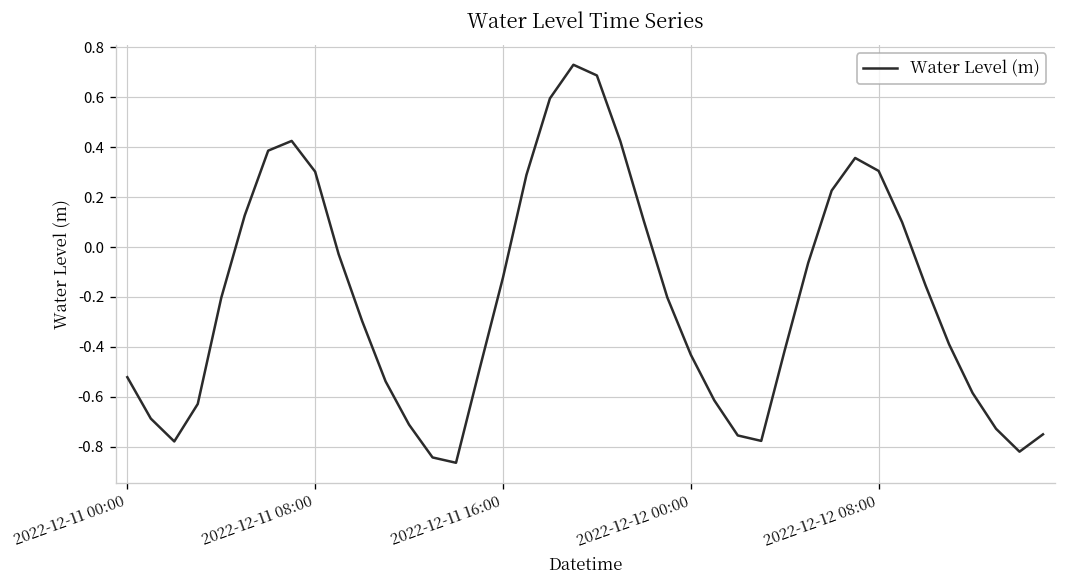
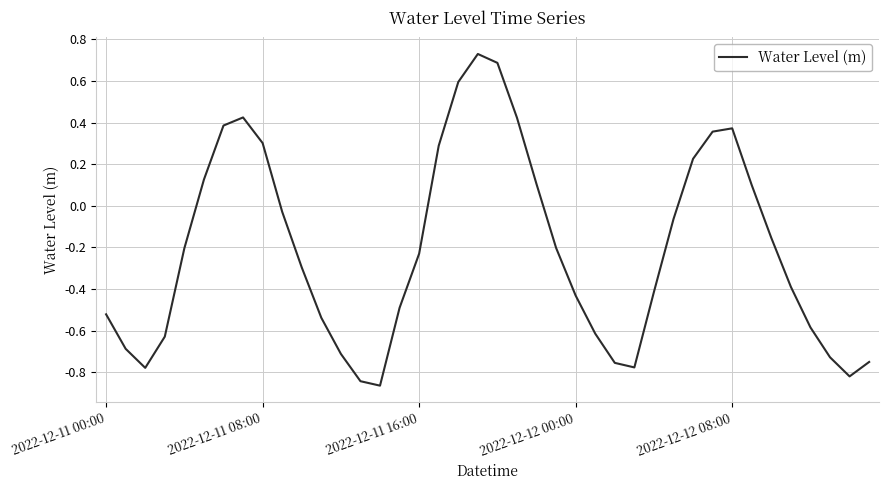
2022-12-11 16:00: -0.12 -> -0.23
2022-12-12 08:00: 0.30 -> 0.37
